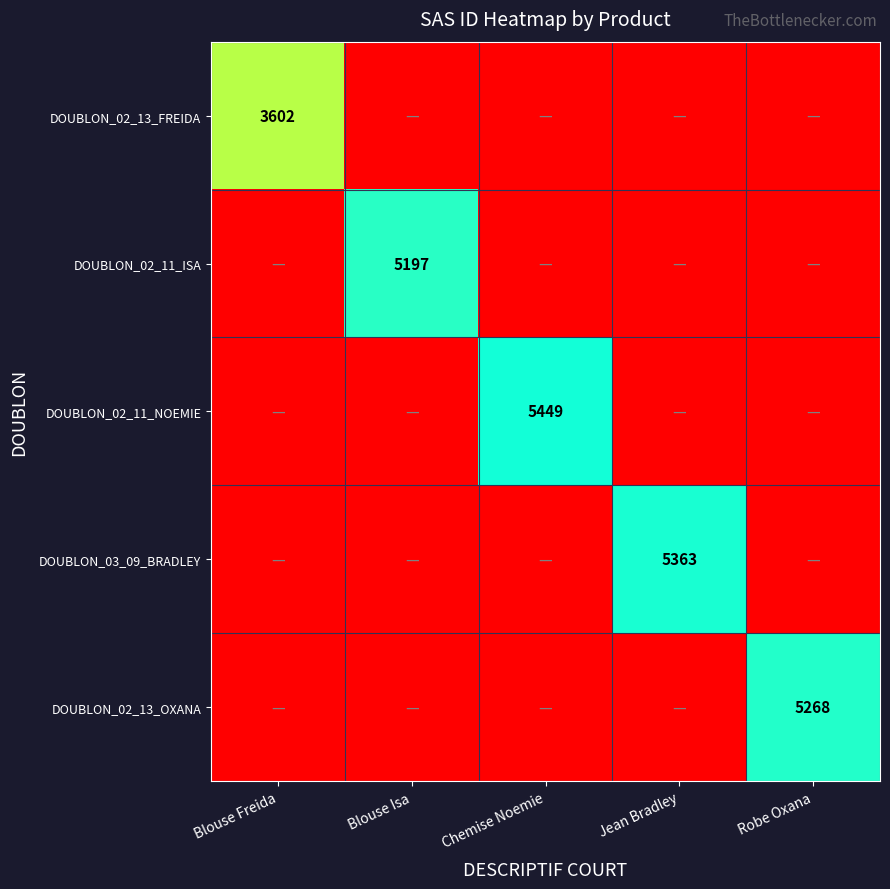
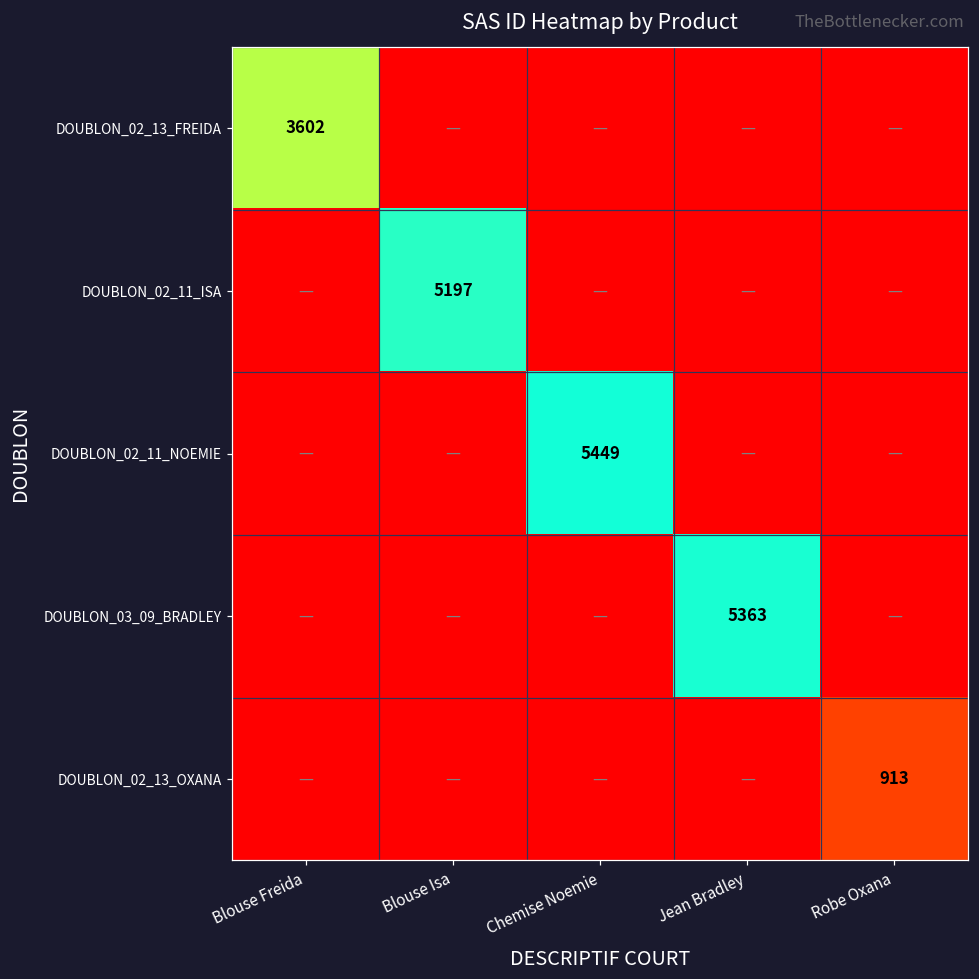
DOUBLON_02_13_OXANA, Robe Oxana: 5268 -> 913
